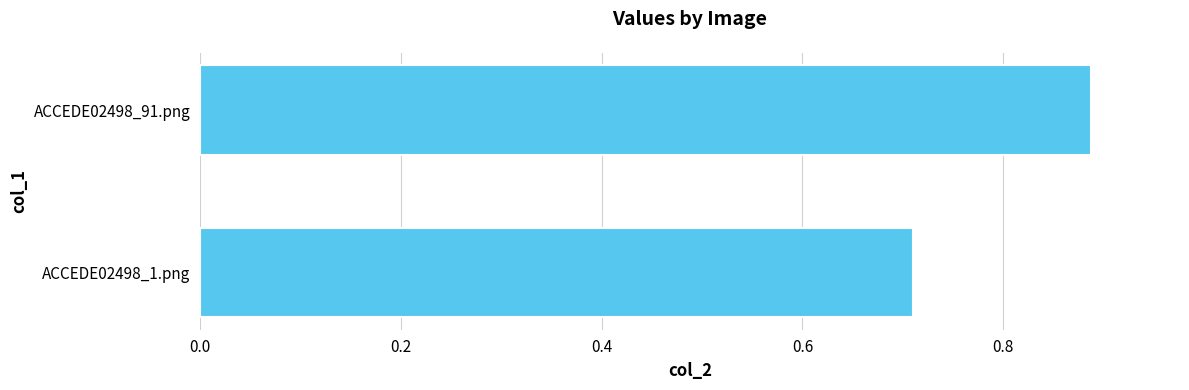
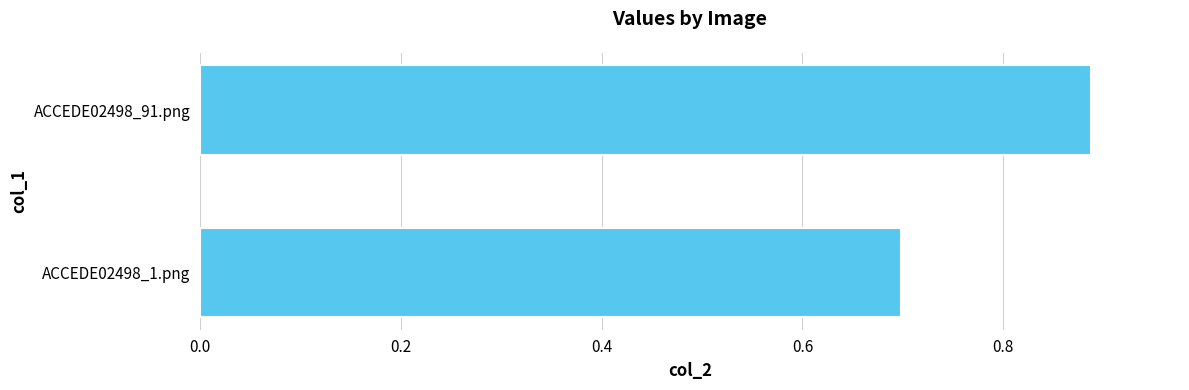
ACCEDE02498_1.png: 0.710 -> 0.698
